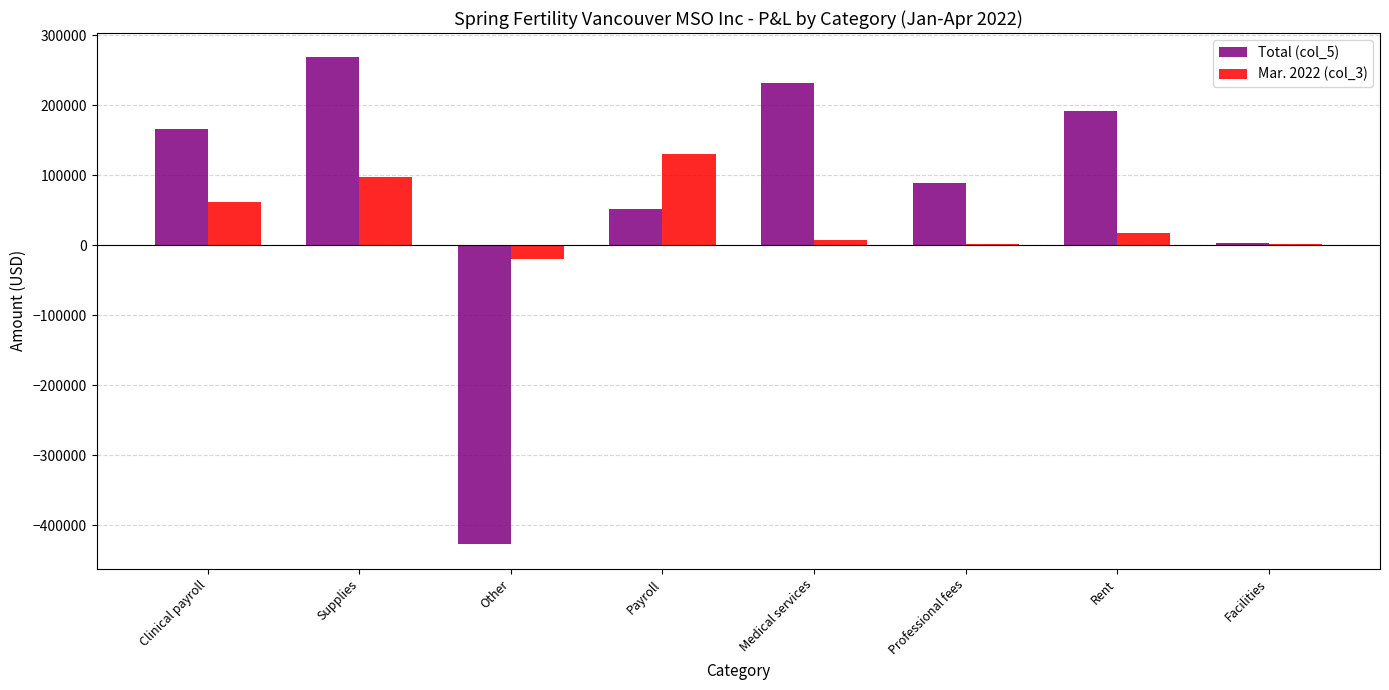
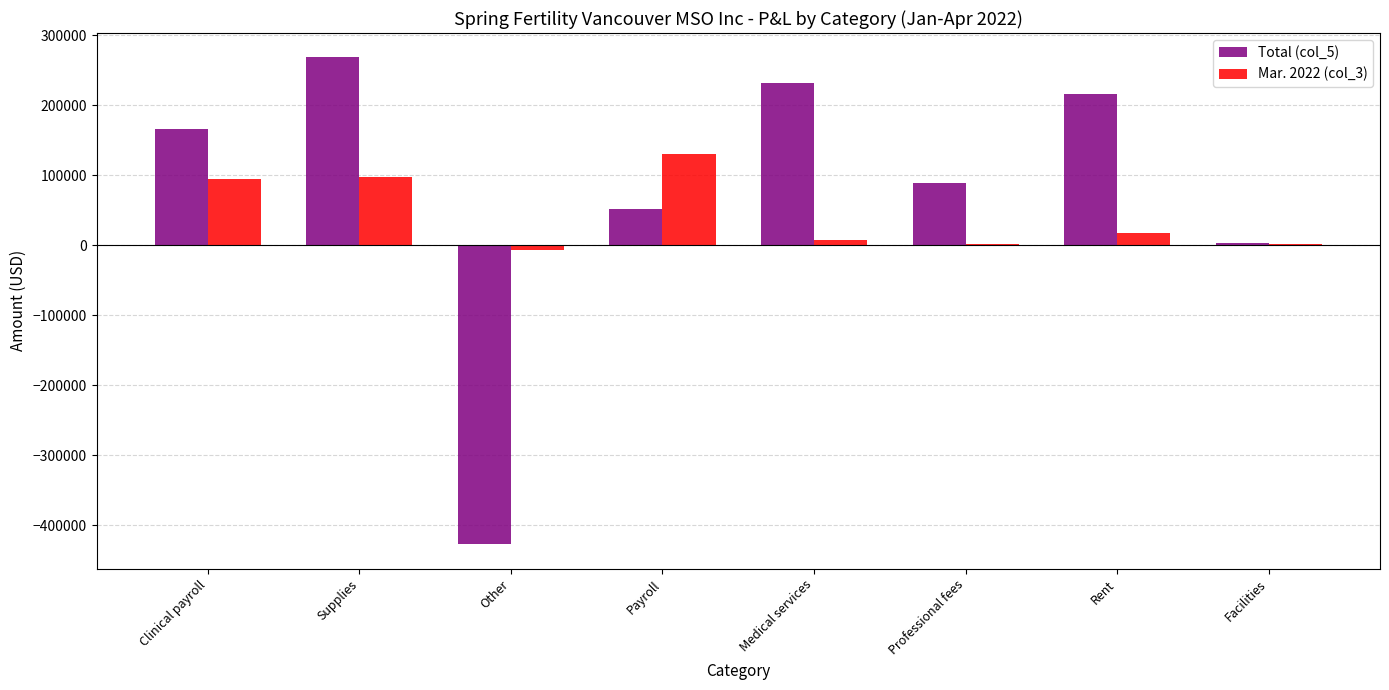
Mar. 2022 (col_3), Clinical payroll: 60000 -> 90000
Mar. 2022 (col_3), Other: -20000 -> -10000
Total (col_5), Rent: 190000 -> 220000
